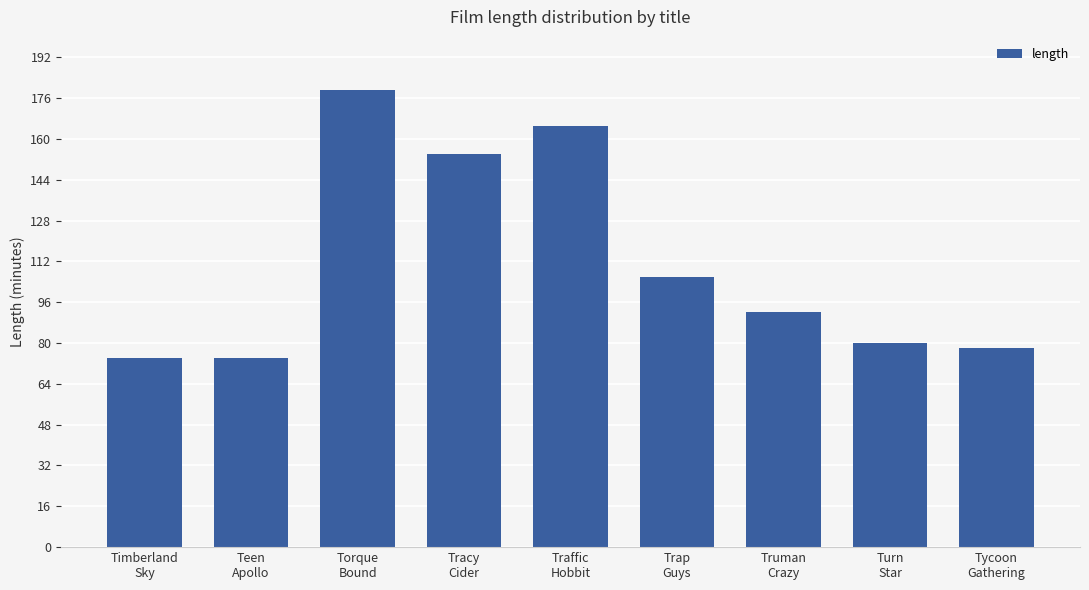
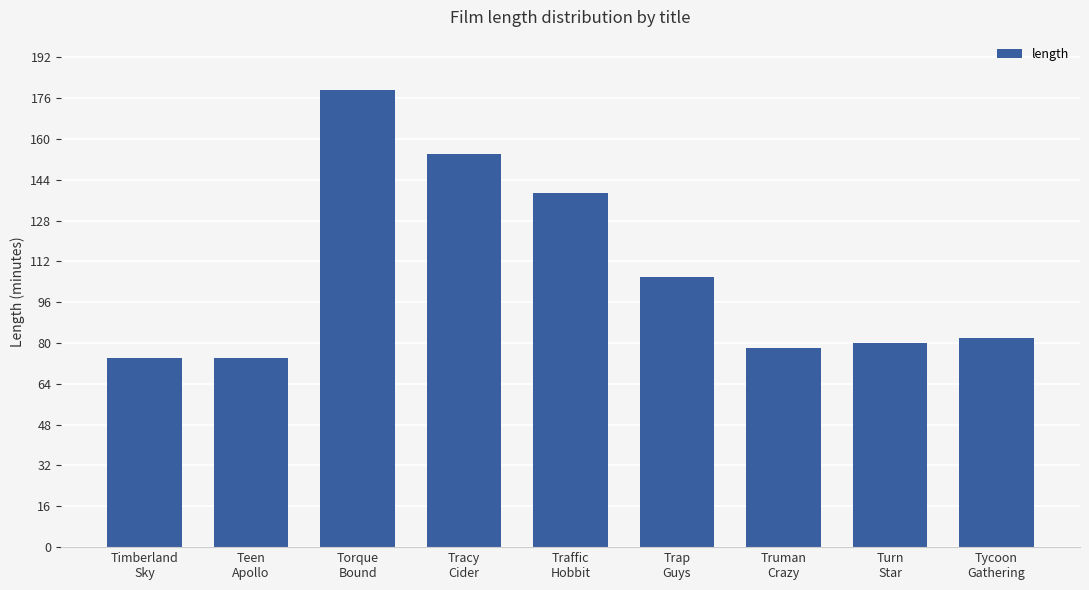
Traffic Hobbit: 165 -> 139
Truman Crazy: 92 -> 78
Tycoon Gathering: 78 -> 82
